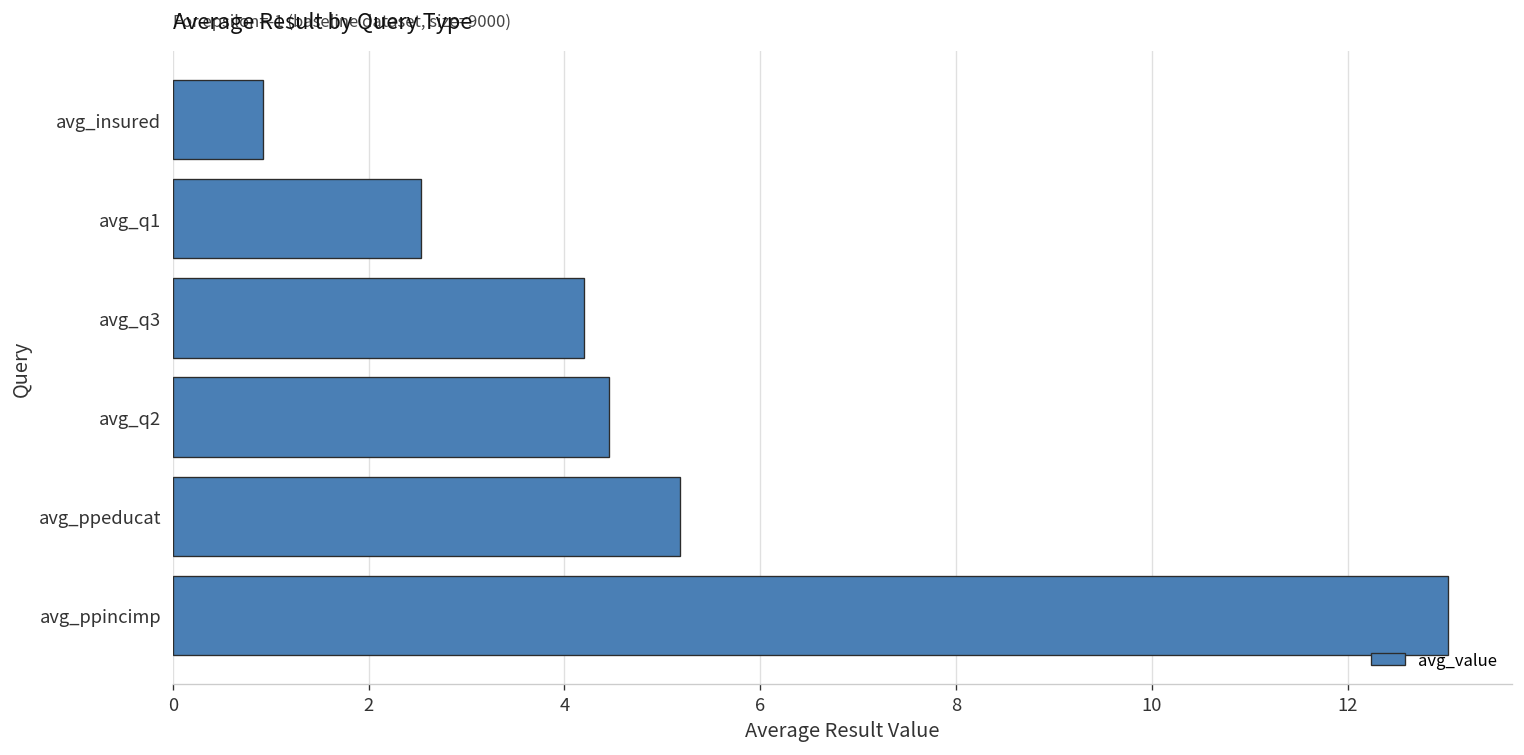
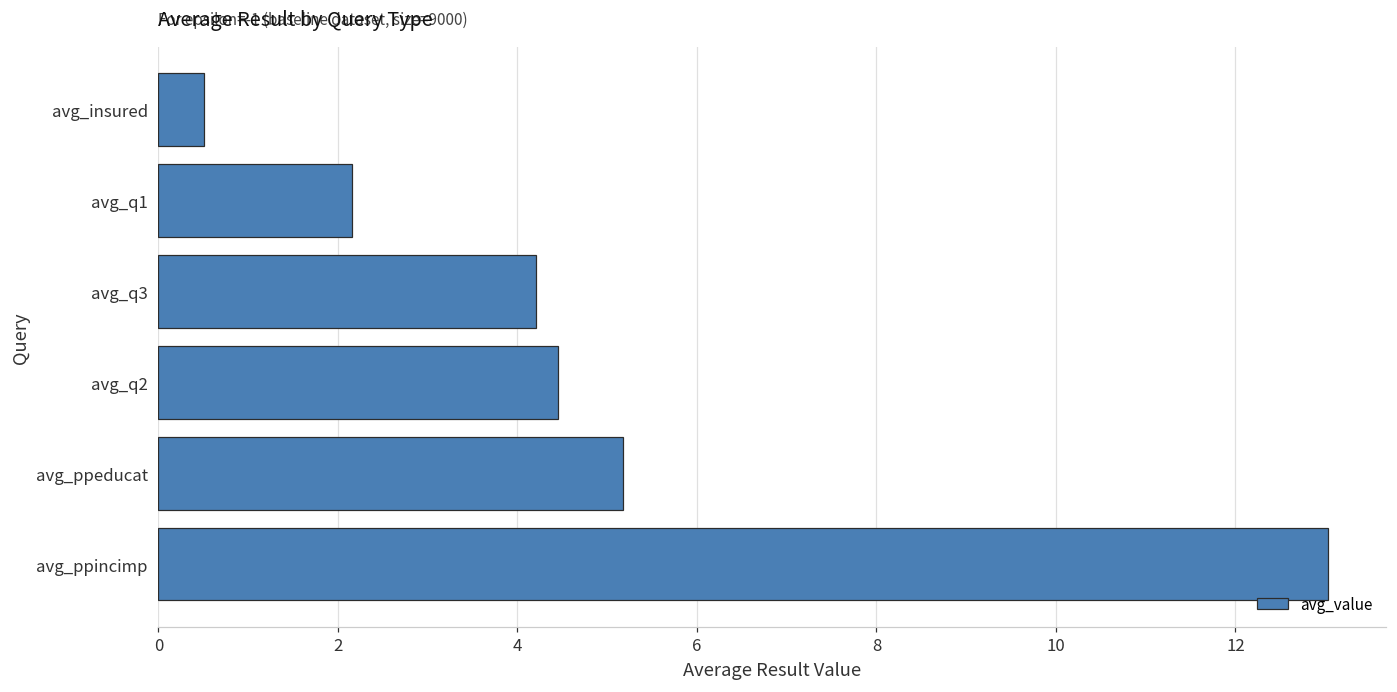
avg_insured: 0.9 -> 0.5
avg_q1: 2.5 -> 2.2
